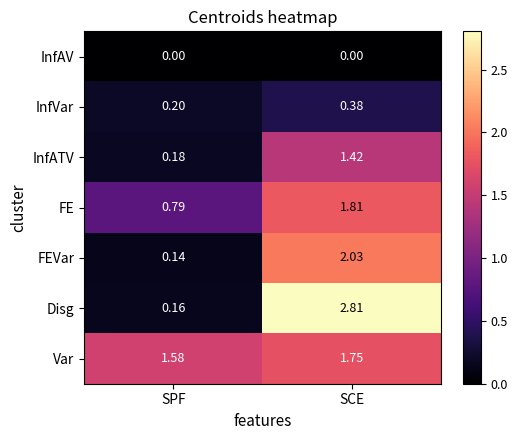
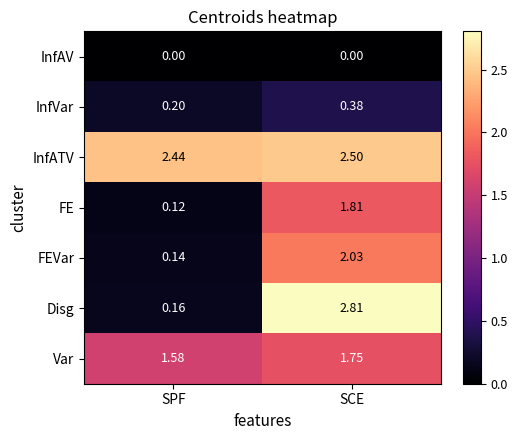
InfATV, SPF: 0.18 -> 2.44
InfATV, SCE: 1.42 -> 2.50
FE, SPF: 0.79 -> 0.12
